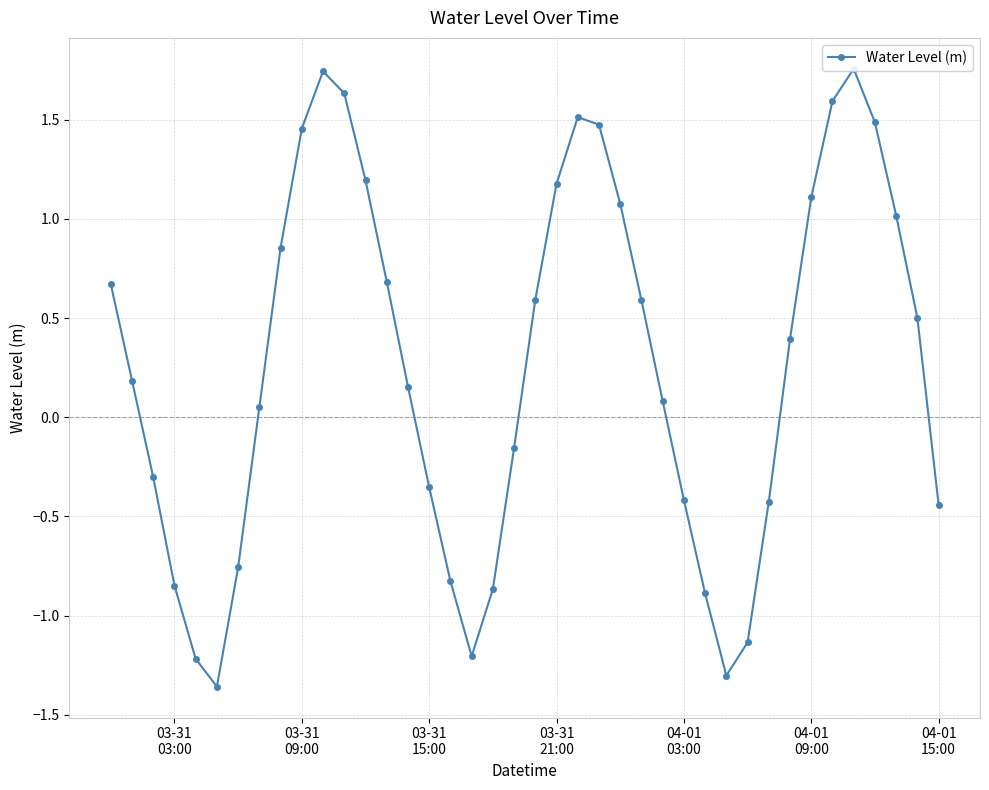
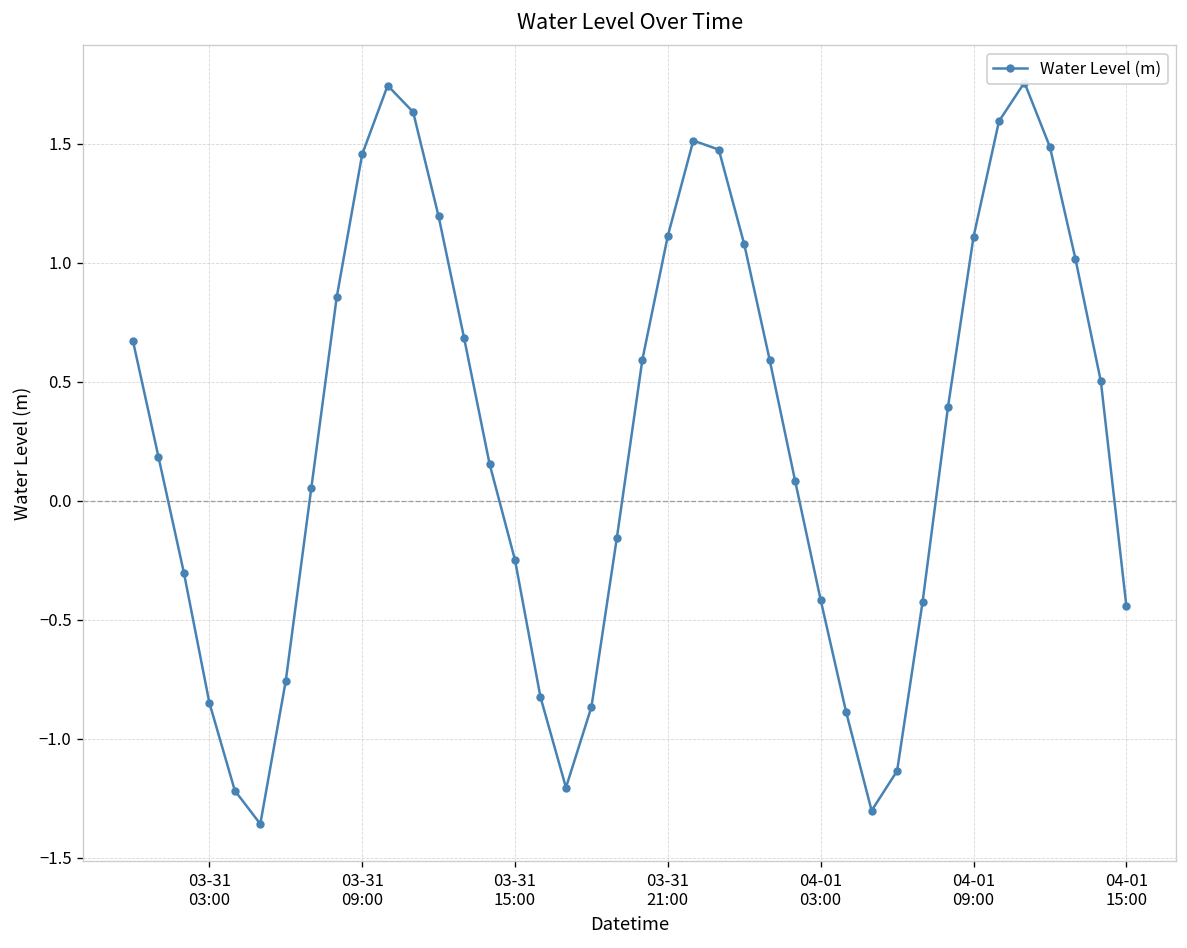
03-31 15:00: -0.35 -> -0.25
03-31 21:00: 1.18 -> 1.11
